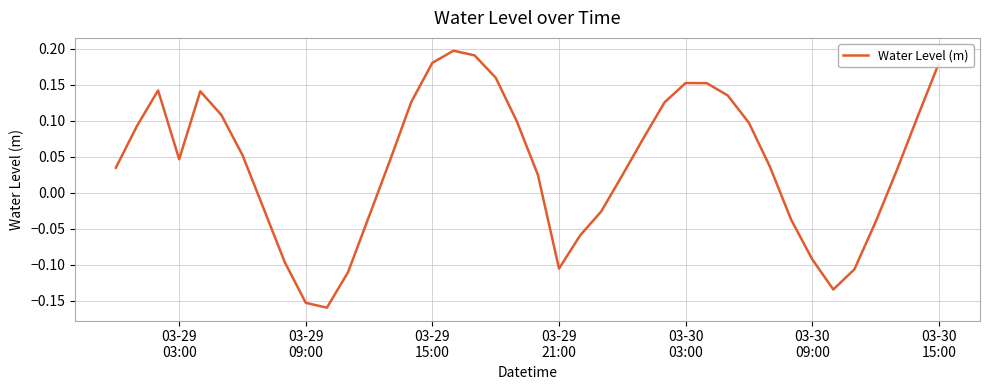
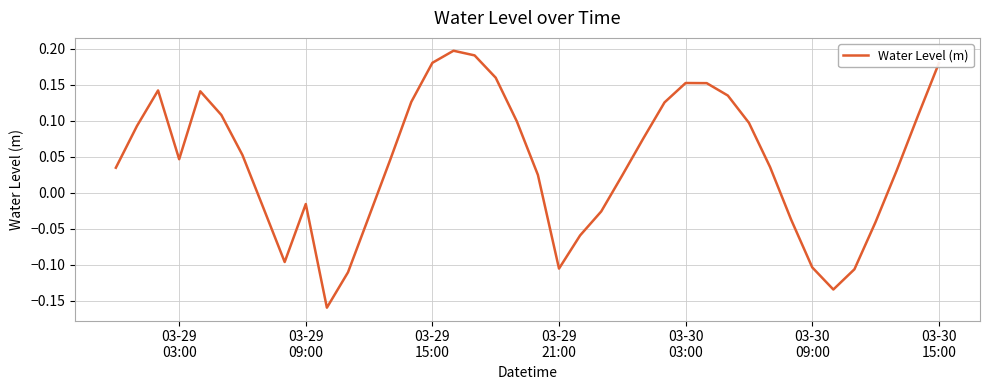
03-29 09:00: -0.15 -> -0.02
03-30 09:00: -0.09 -> -0.10
